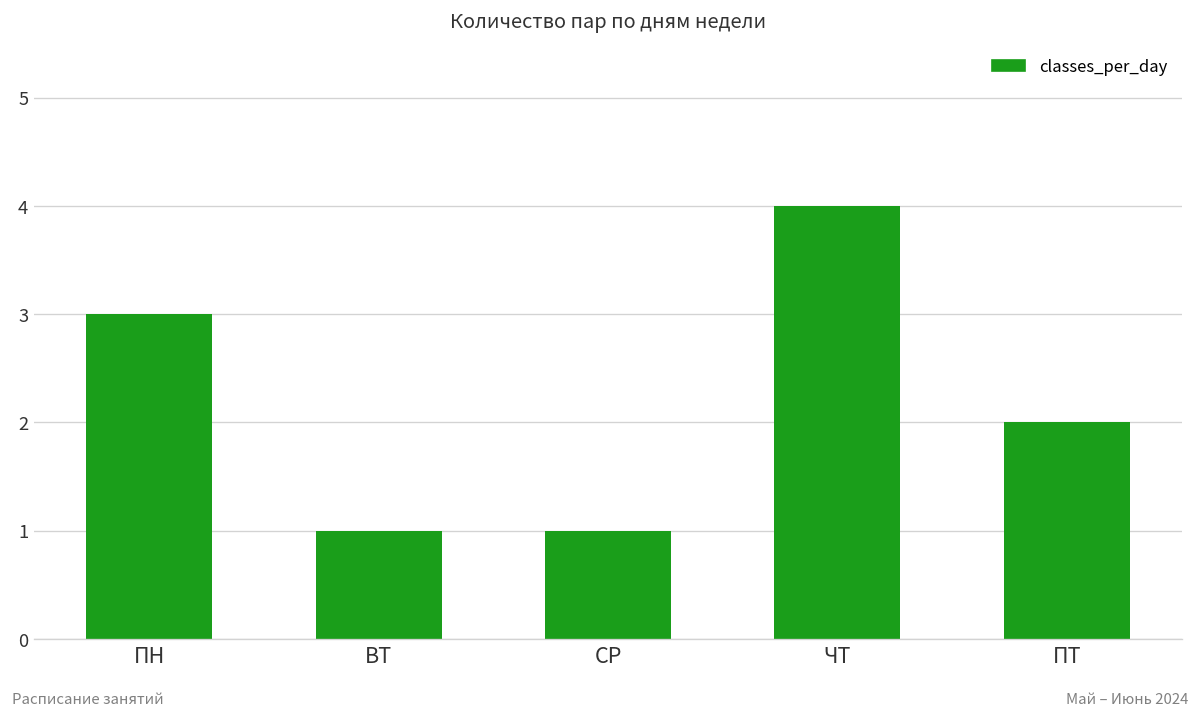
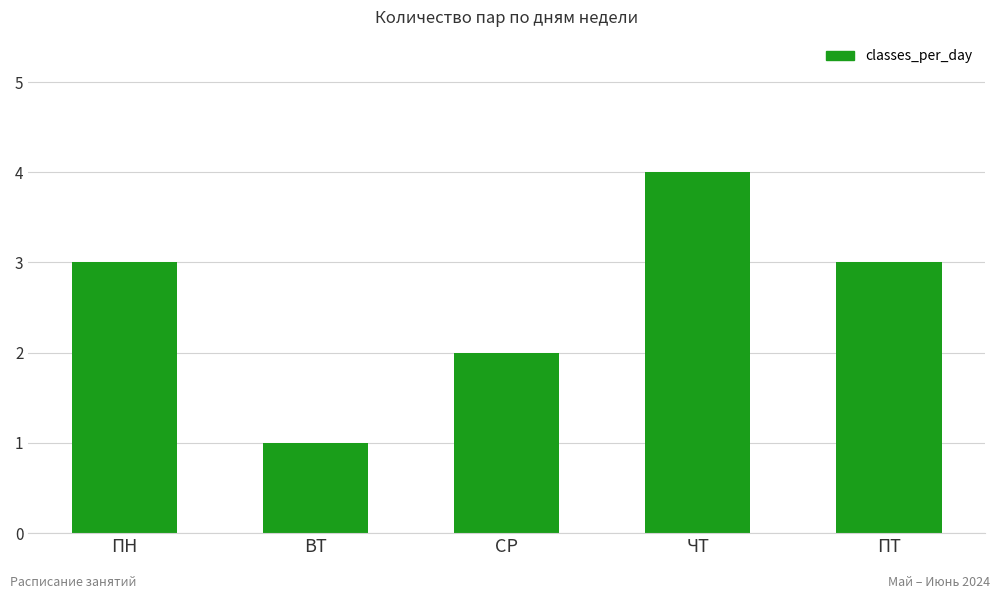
СР: 1 -> 2
ПТ: 2 -> 3
